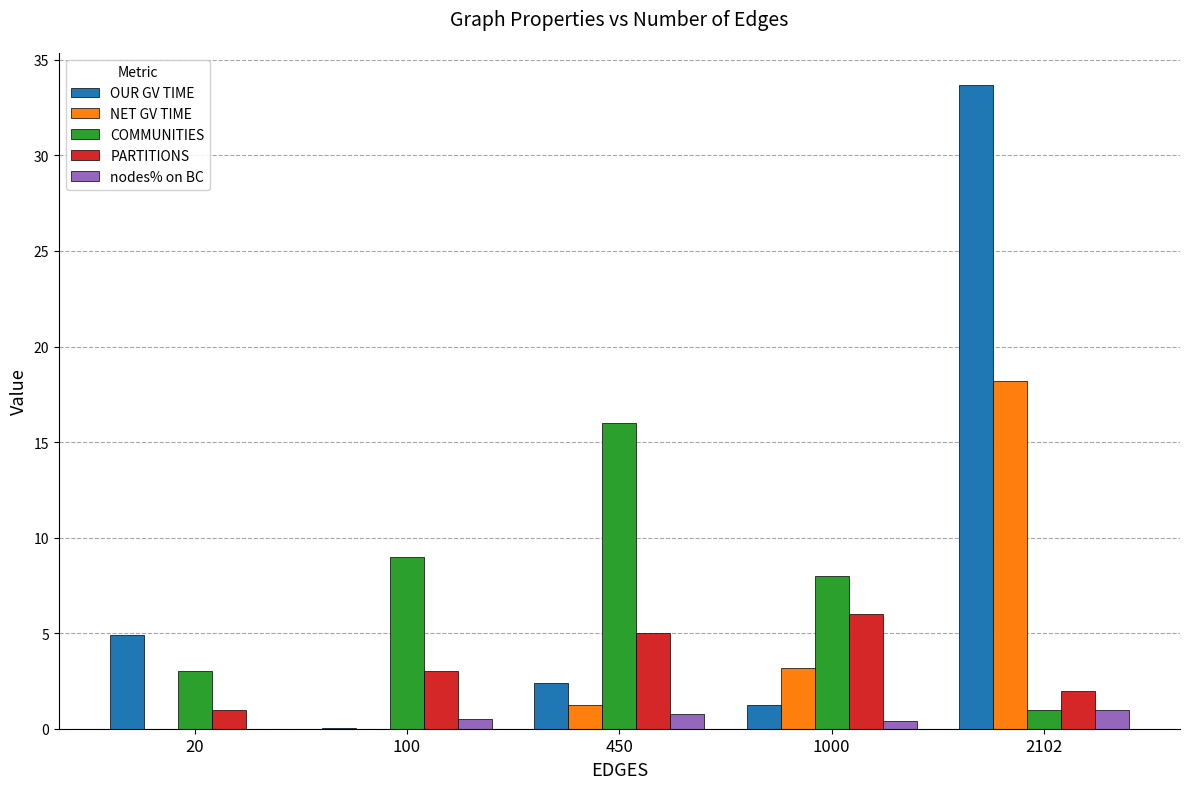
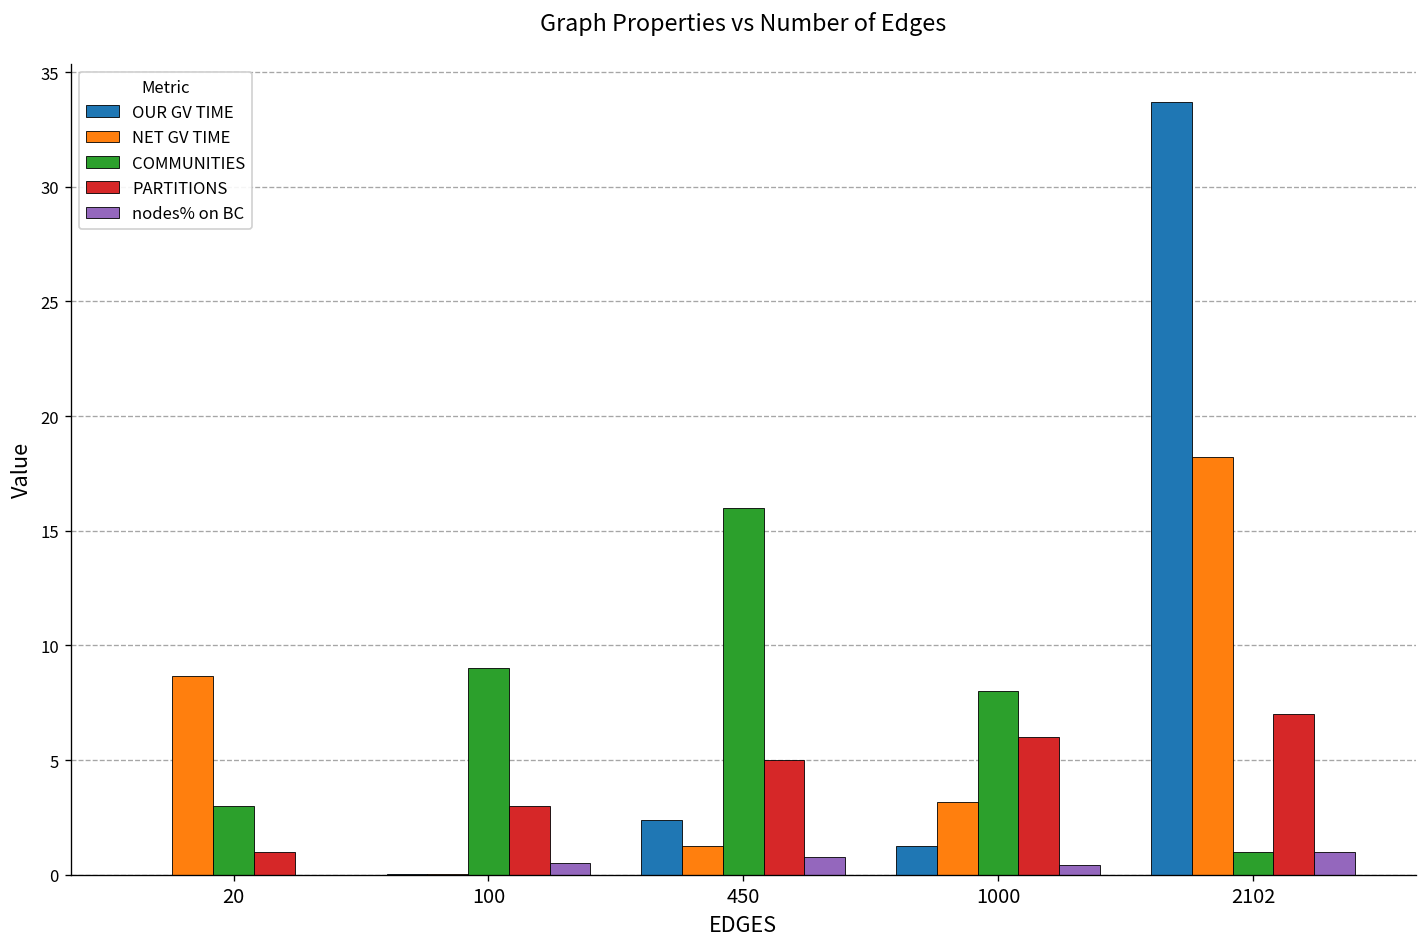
OUR GV TIME, 20: 4.9 -> 0.0
NET GV TIME, 20: 0.0 -> 8.6
PARTITIONS, 2102: 2 -> 7
